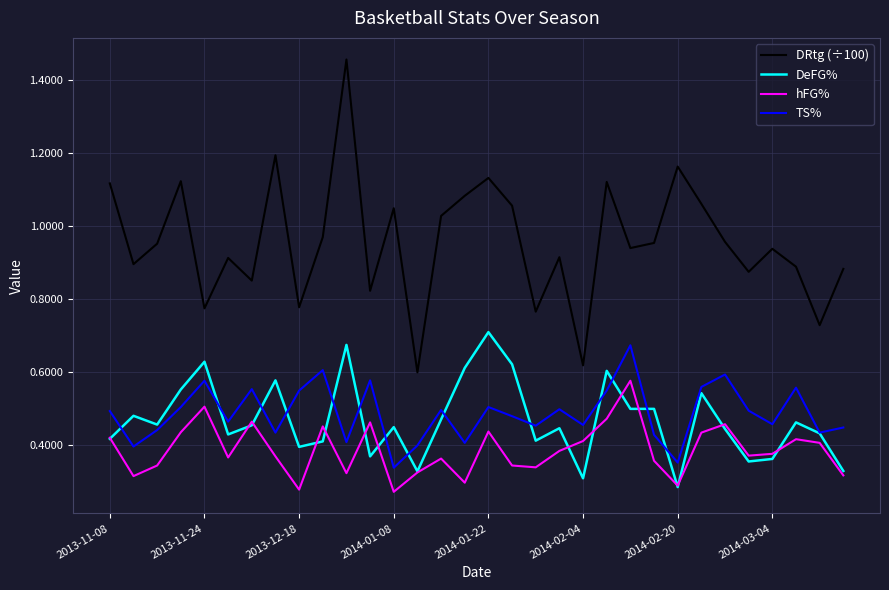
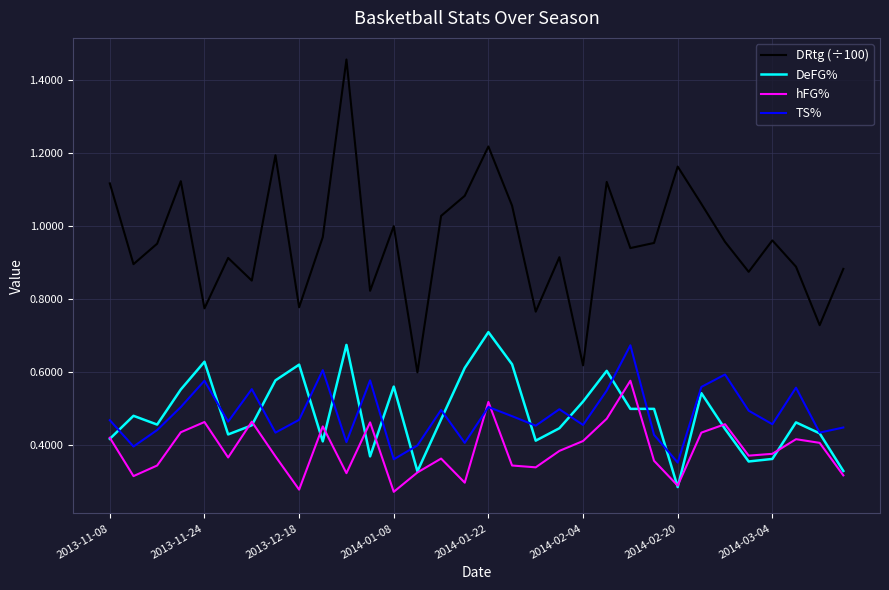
TS%, 2013-11-08: 0.49 -> 0.47
hFG%, 2013-11-24: 0.51 -> 0.46
DeFG%, 2013-12-18: 0.40 -> 0.62
TS%, 2013-12-18: 0.55 -> 0.47
DRtg (÷100), 2014-01-08: 1.05 -> 1.00
DeFG%, 2014-01-08: 0.45 -> 0.56
TS%, 2014-01-08: 0.34 -> 0.36
DRtg (÷100), 2014-01-22: 1.13 -> 1.22
hFG%, 2014-01-22: 0.44 -> 0.52
DeFG%, 2014-02-04: 0.31 -> 0.52
DRtg (÷100), 2014-03-04: 0.94 -> 0.96
